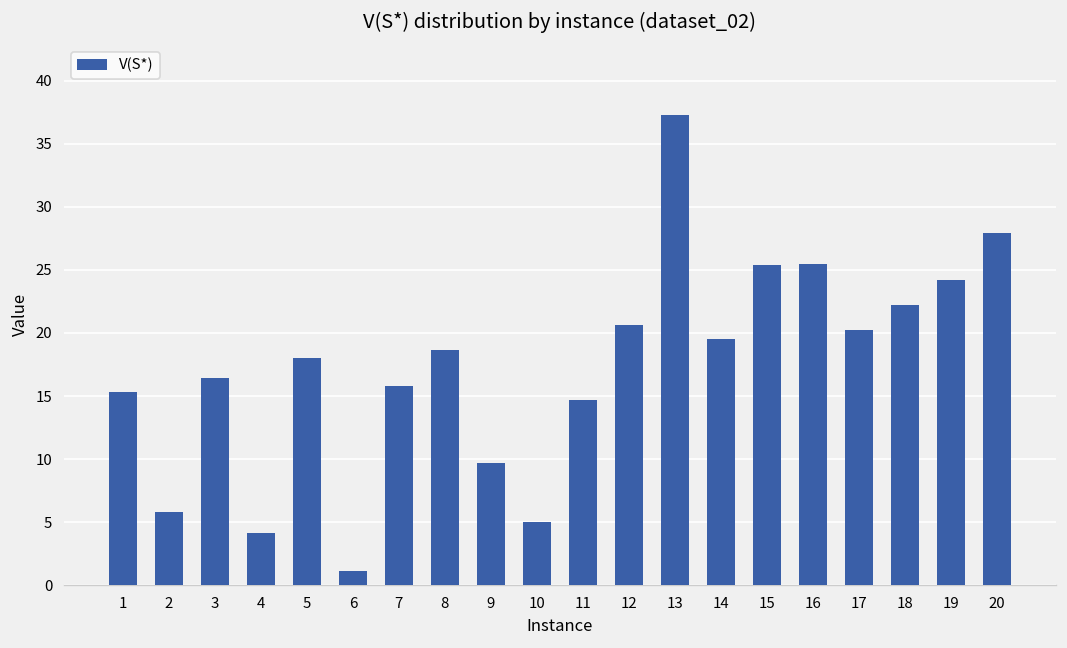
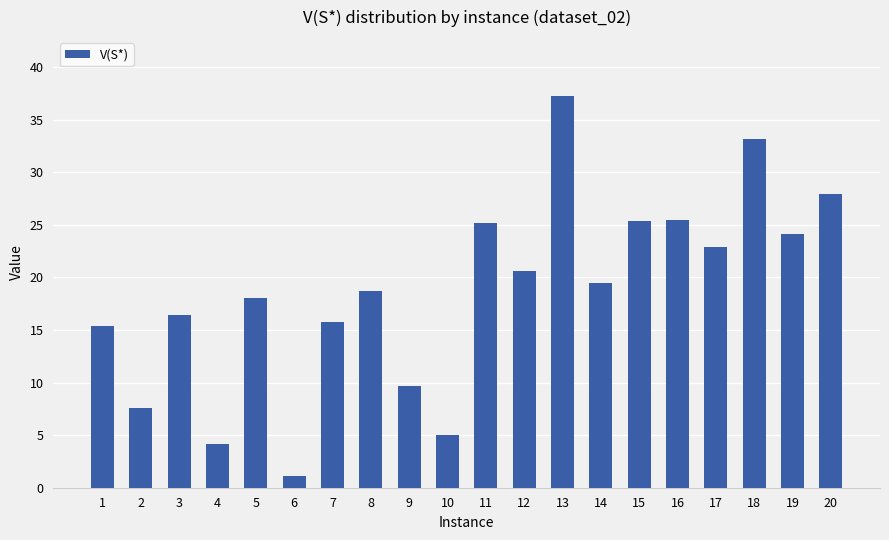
2: 5.8 -> 7.6
11: 14.7 -> 25.2
17: 20.2 -> 22.9
18: 22.2 -> 33.2
